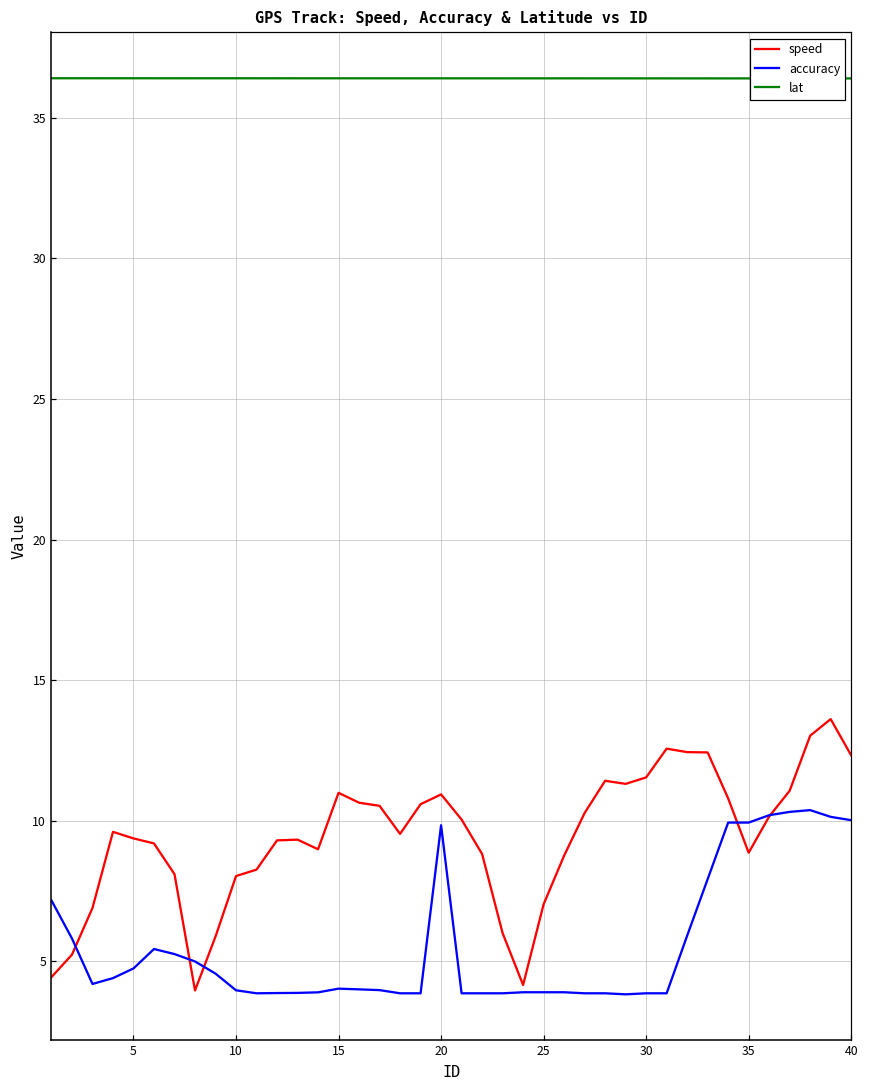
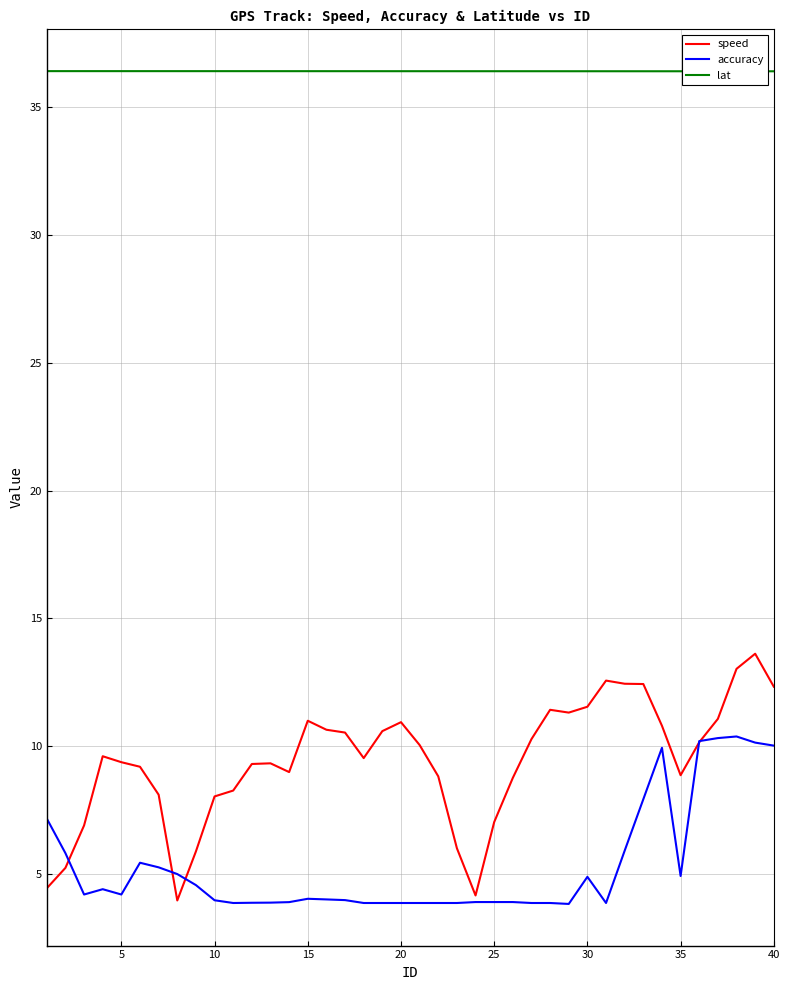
accuracy, 5: 4.7 -> 4.2
accuracy, 20: 9.8 -> 3.9
accuracy, 30: 3.9 -> 4.9
accuracy, 35: 9.9 -> 4.9
